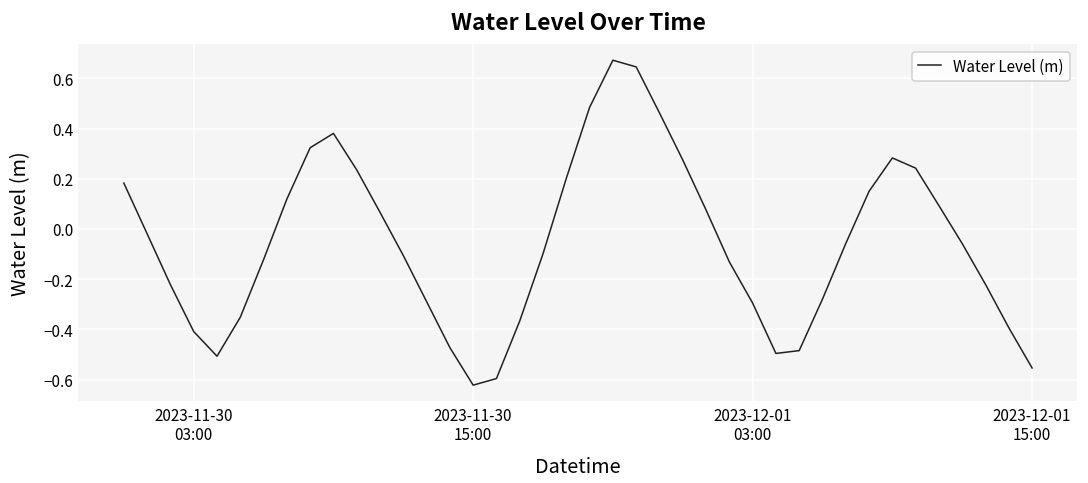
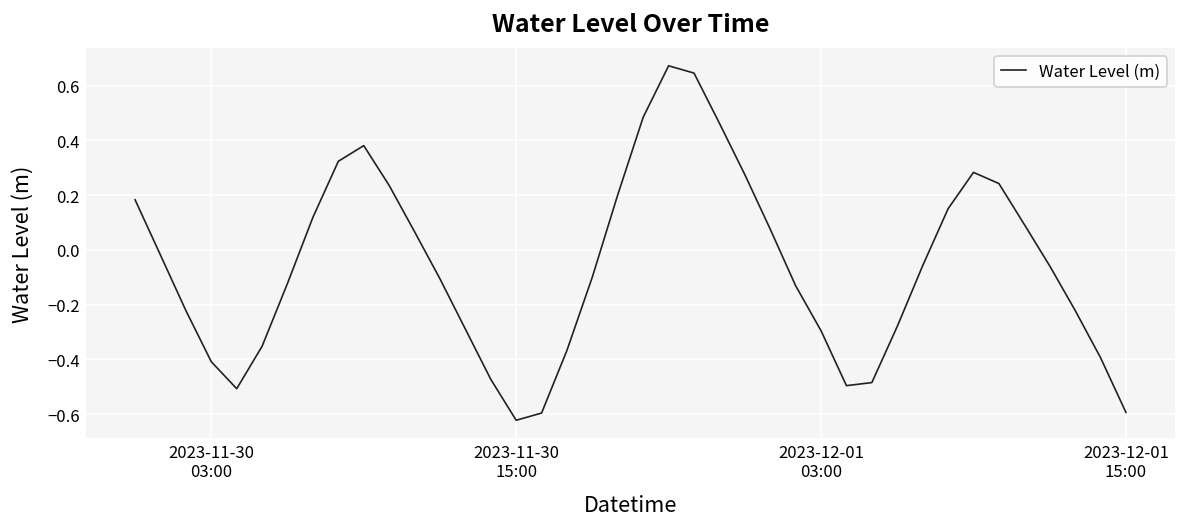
2023-12-01 15:00: -0.55 -> -0.59
